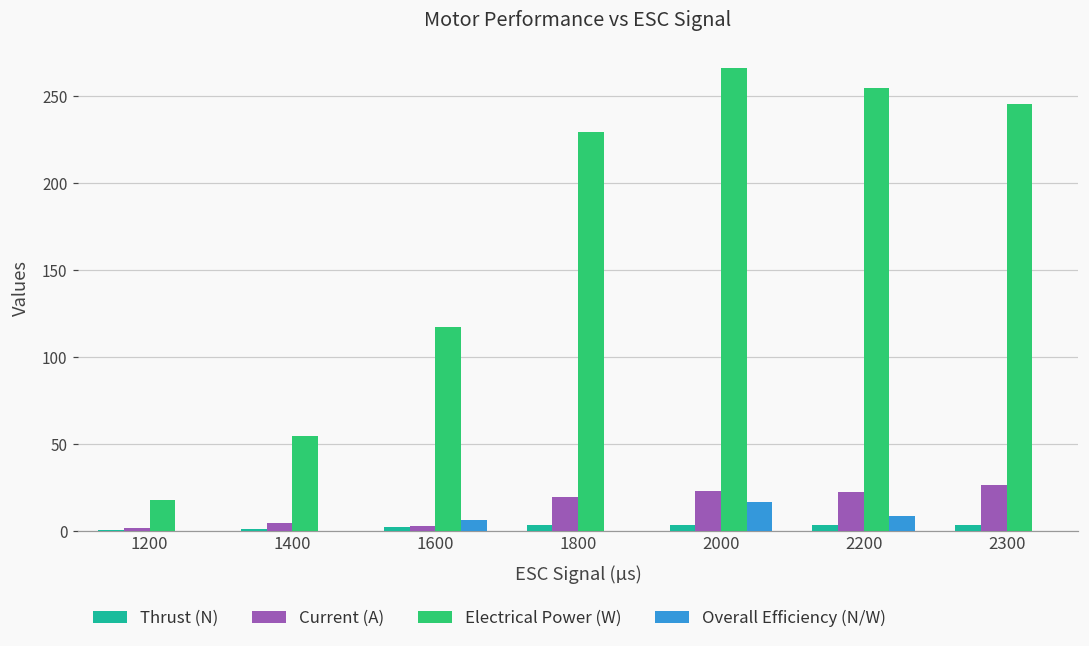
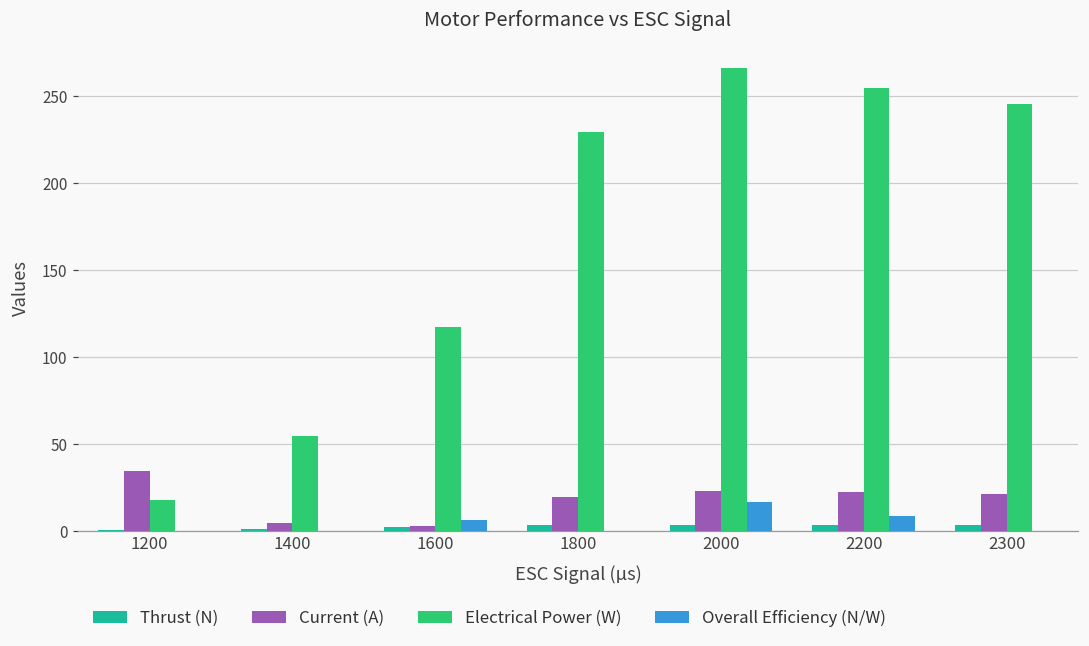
Current (A), 1200: 1 -> 35
Current (A), 2300: 27 -> 21
